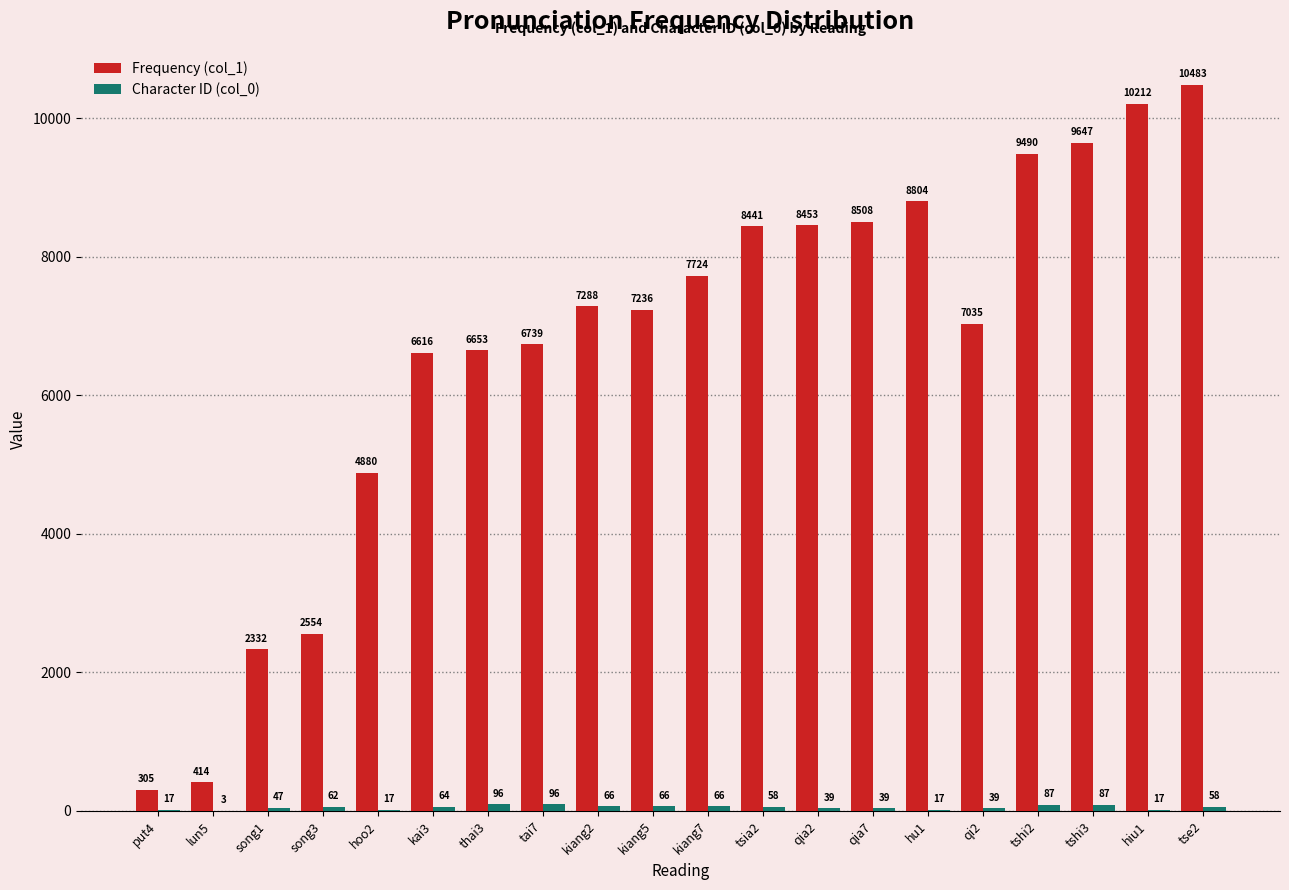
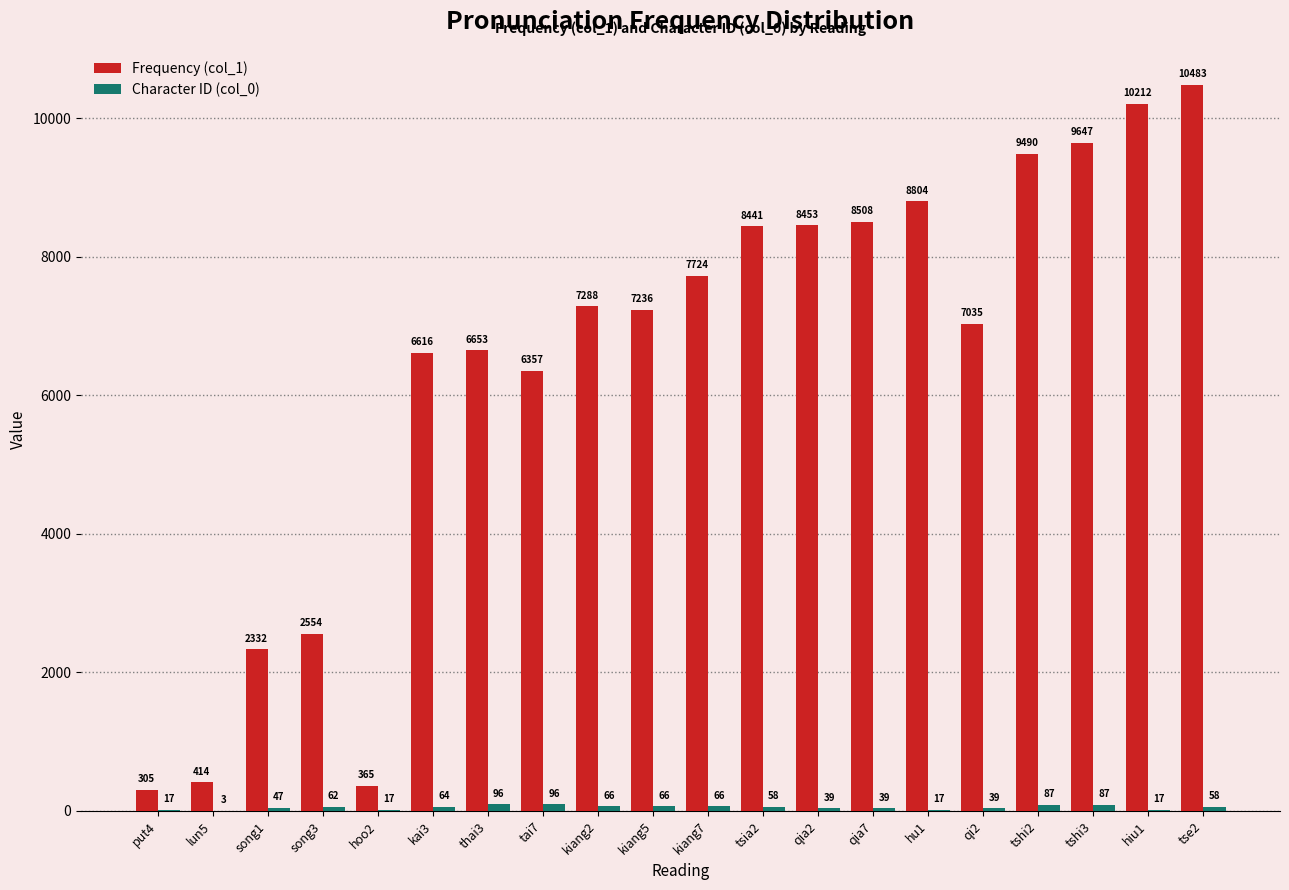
Frequency (col_1), hoo2: 4880 -> 365
Frequency (col_1), tai7: 6739 -> 6357
